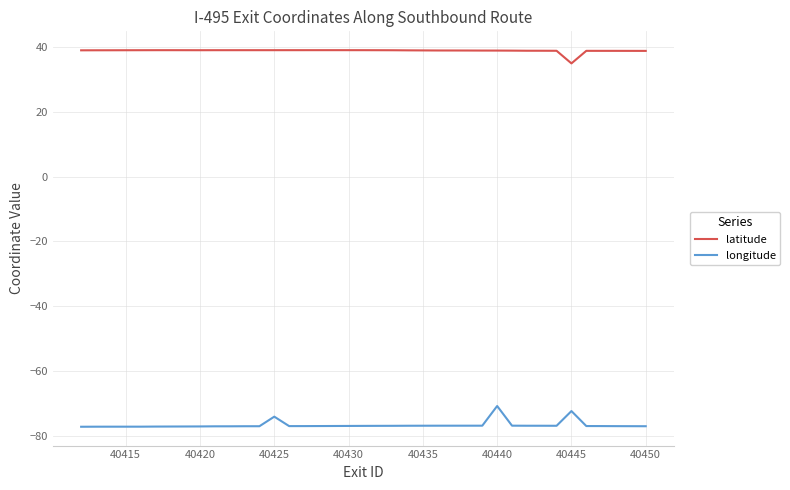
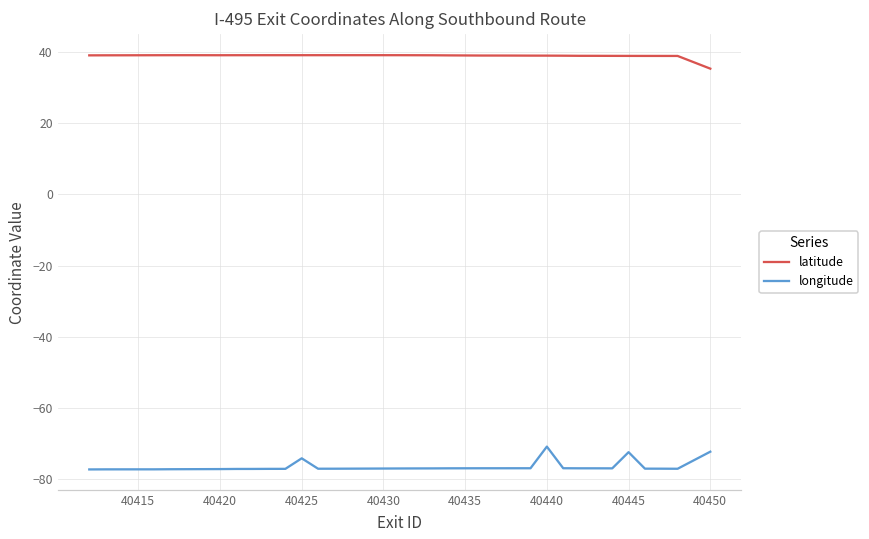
latitude, 40445: 35 -> 39
latitude, 40450: 39 -> 35
longitude, 40450: -77 -> -72
